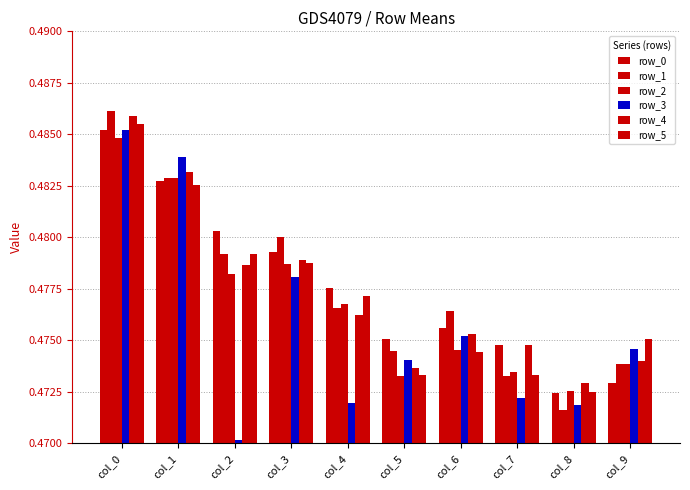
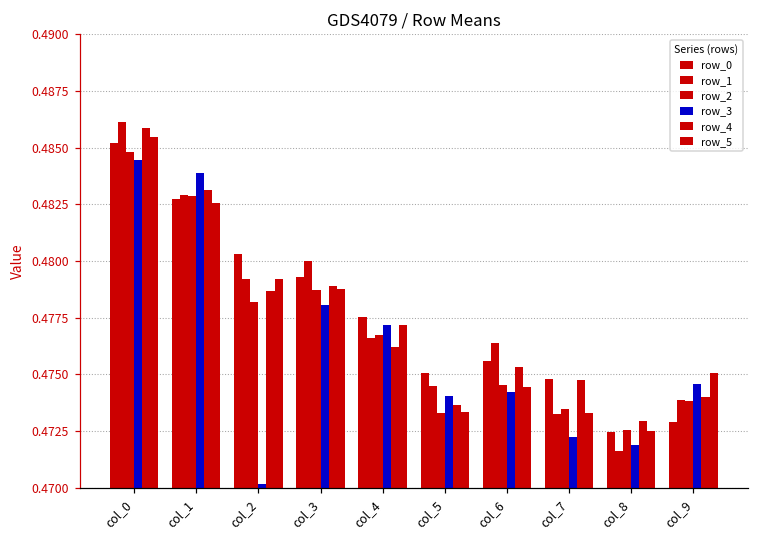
row_3, col_0: 0.4852 -> 0.4844
row_3, col_4: 0.4720 -> 0.4772
row_3, col_6: 0.4752 -> 0.4742
